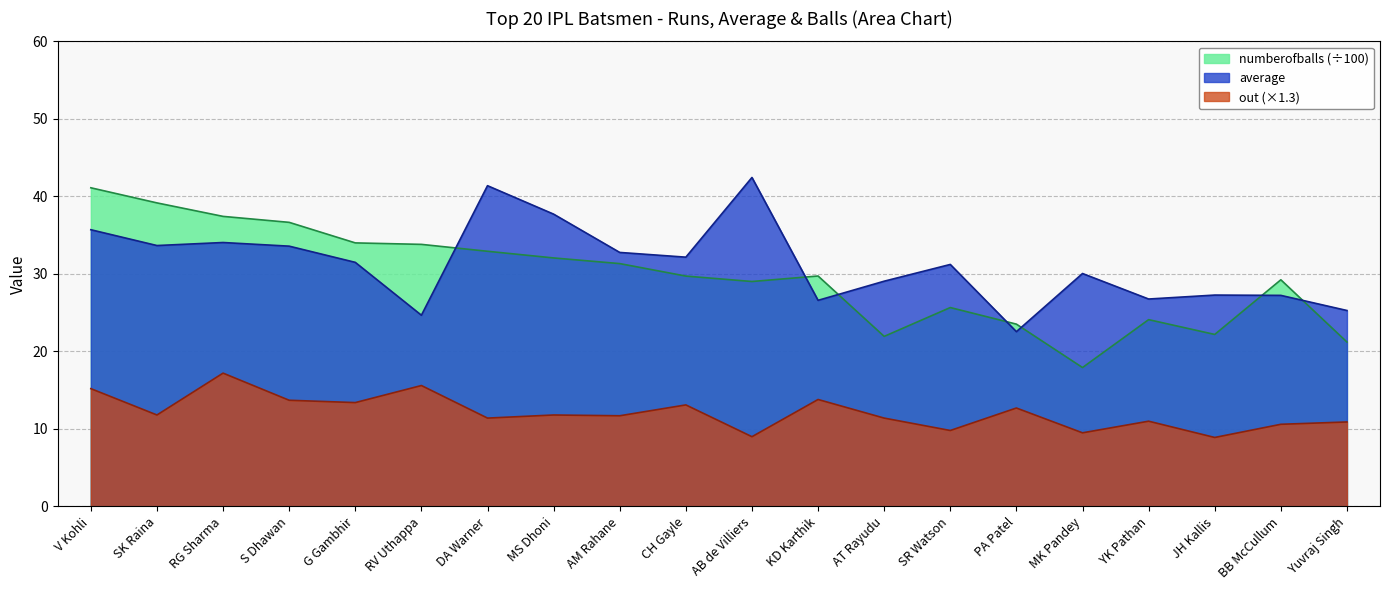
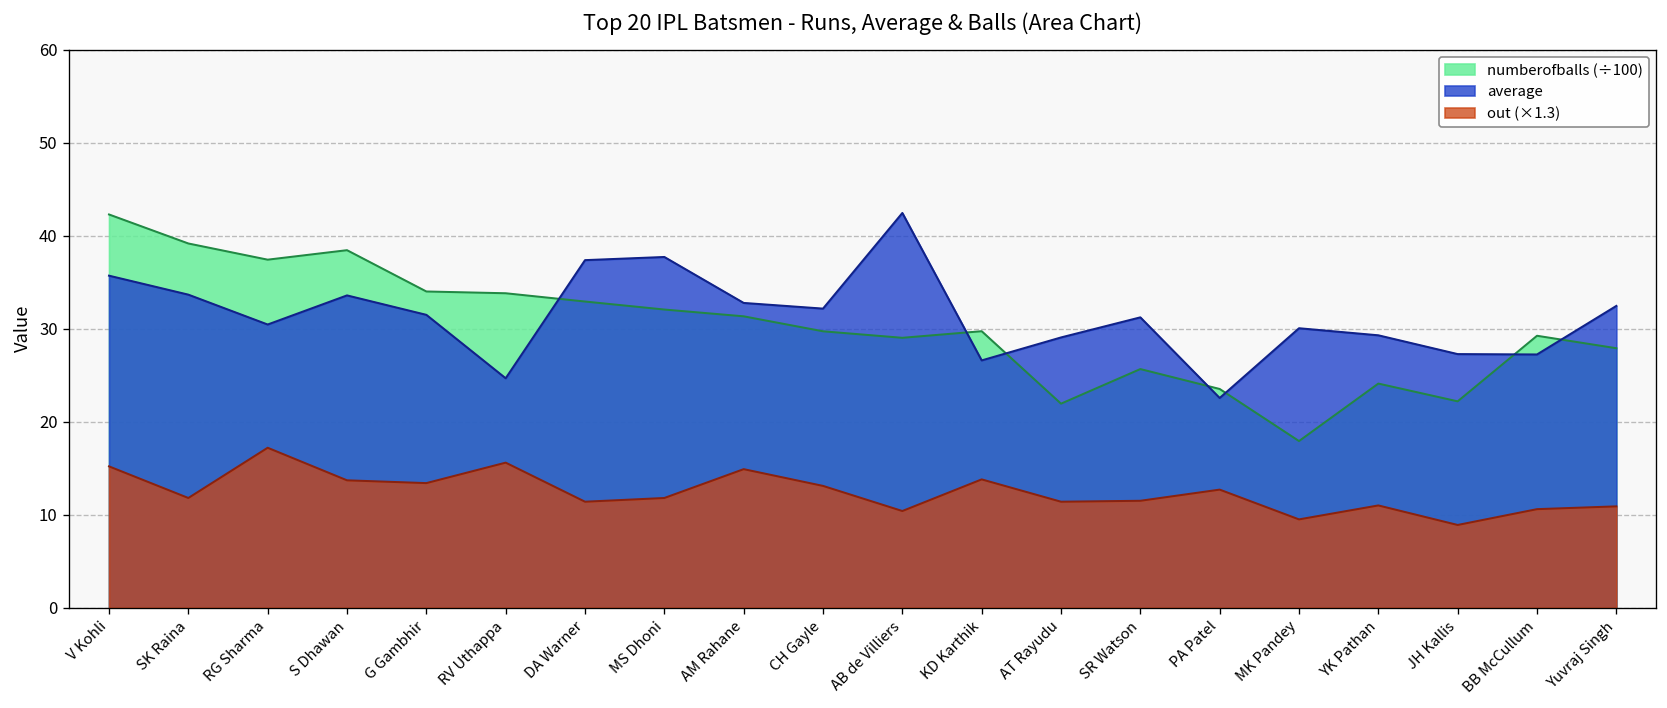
numberofballs (÷100), V Kohli: 41 -> 42
average, RG Sharma: 34 -> 30
numberofballs (÷100), S Dhawan: 37 -> 38
average, DA Warner: 41 -> 37
out (×1.3), AM Rahane: 12 -> 15
out (×1.3), AB de Villiers: 9 -> 10
out (×1.3), SR Watson: 10 -> 12
average, YK Pathan: 27 -> 29
numberofballs (÷100), Yuvraj Singh: 21 -> 28
average, Yuvraj Singh: 25 -> 32
